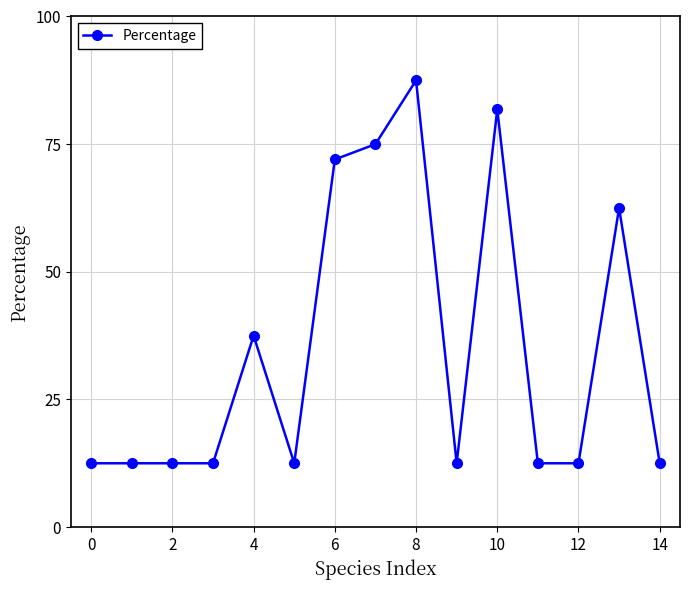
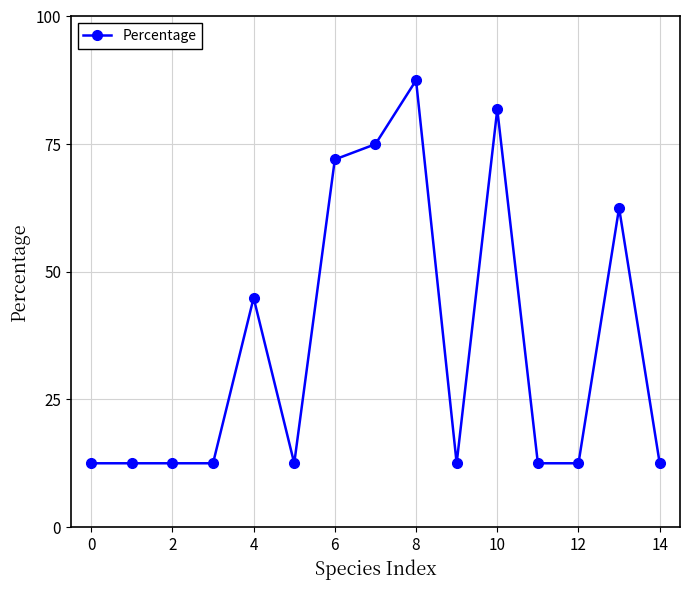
4: 38 -> 45
